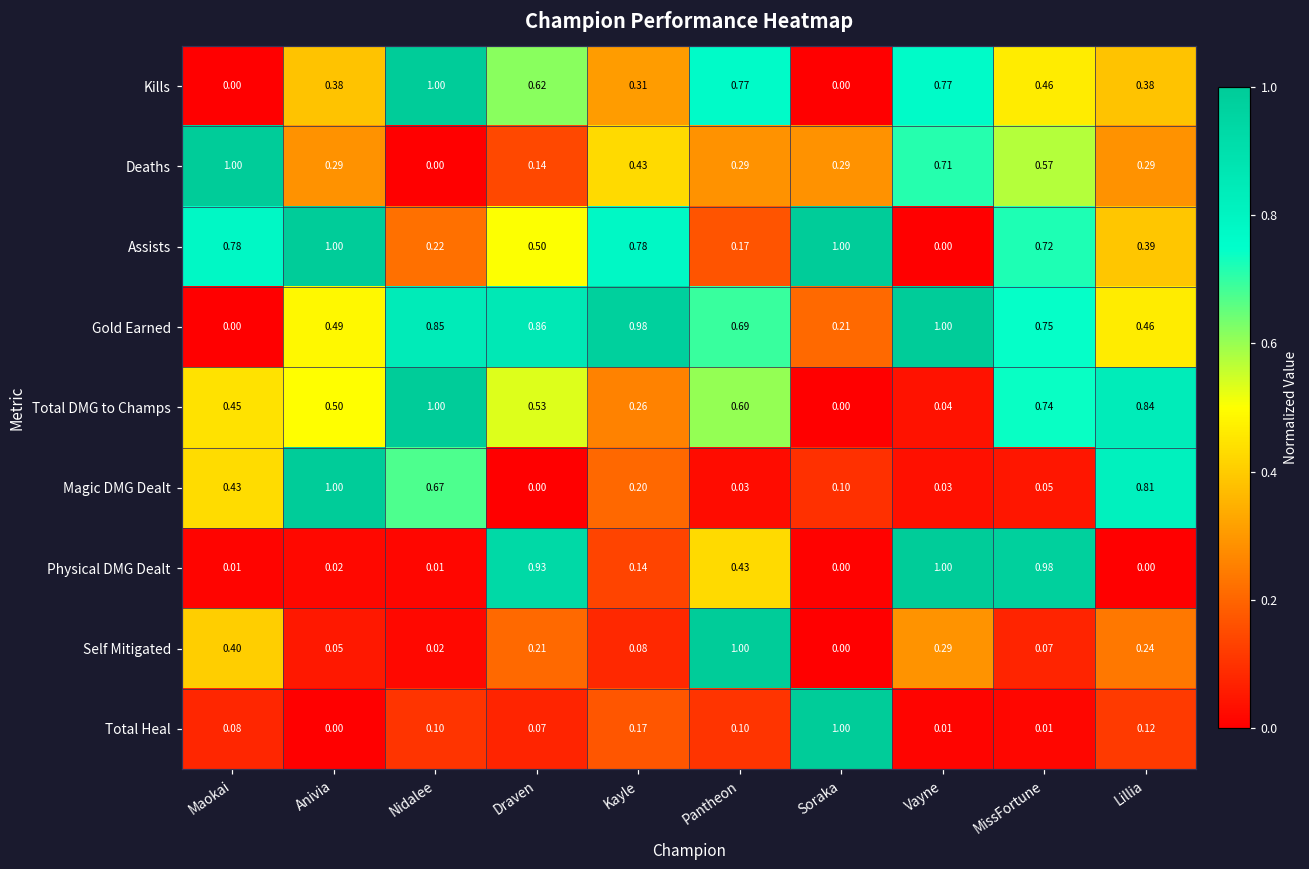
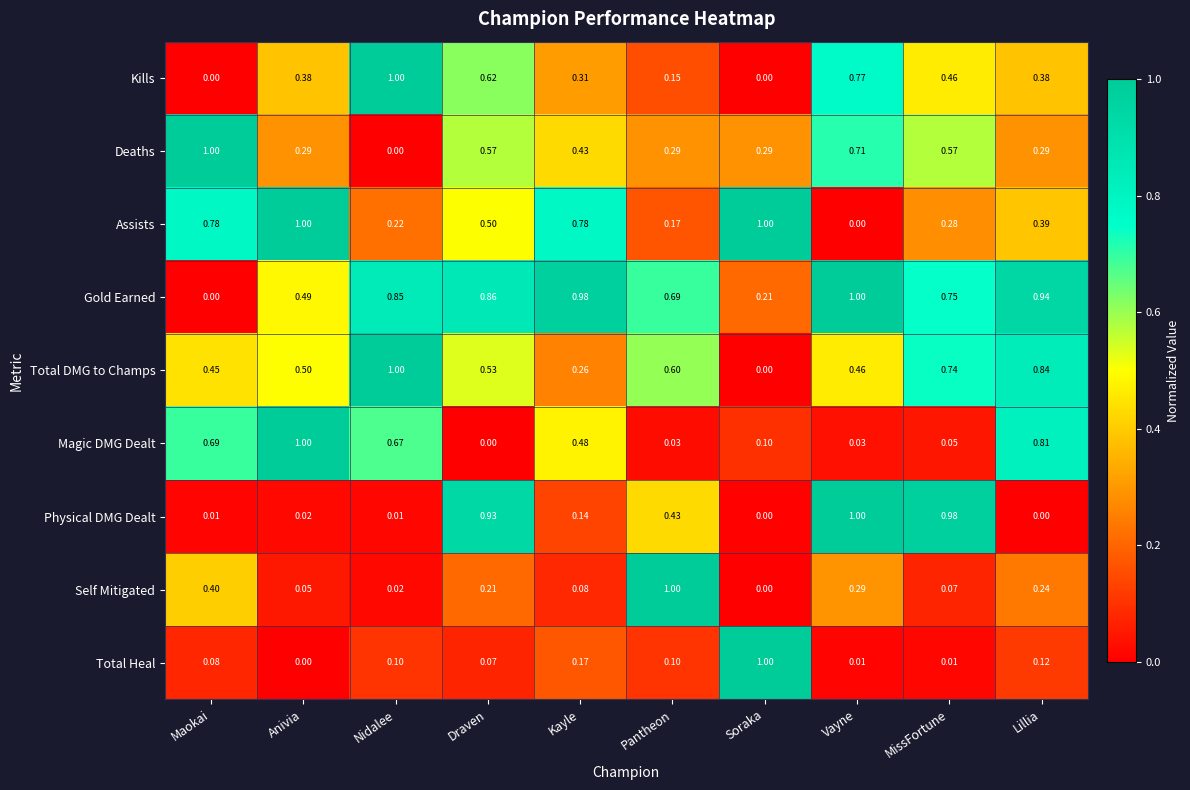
Kills, Pantheon: 0.77 -> 0.15
Deaths, Draven: 0.14 -> 0.57
Assists, MissFortune: 0.72 -> 0.28
Gold Earned, Lillia: 0.46 -> 0.94
Total DMG to Champs, Vayne: 0.04 -> 0.46
Magic DMG Dealt, Maokai: 0.43 -> 0.69
Magic DMG Dealt, Kayle: 0.20 -> 0.48
